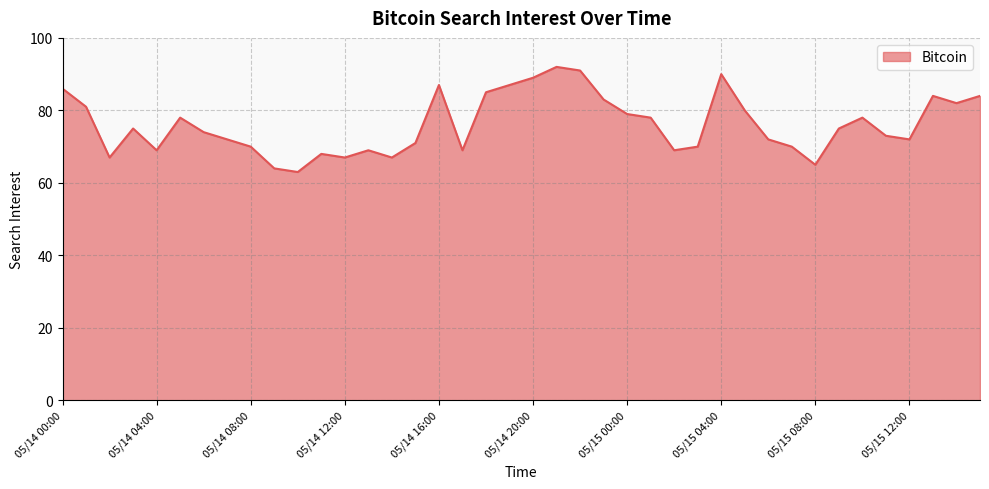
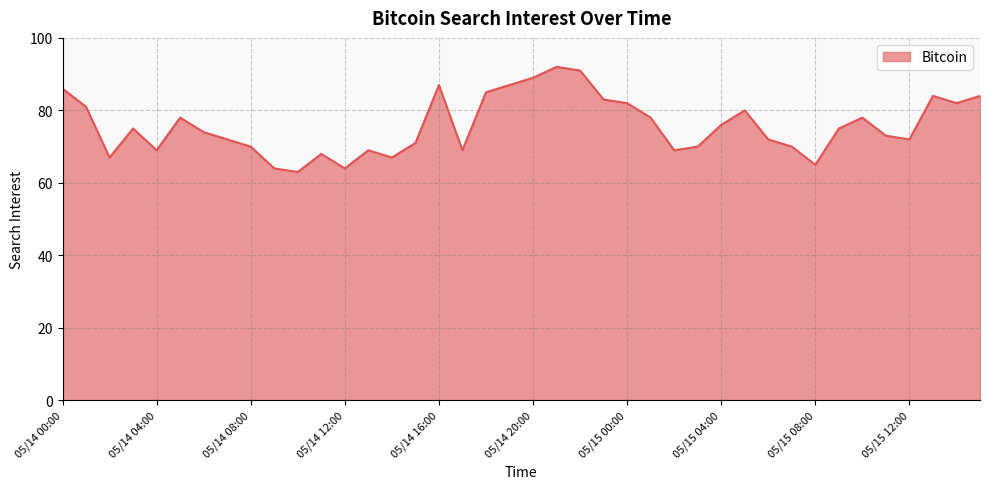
05/14 12:00: 67 -> 64
05/15 00:00: 79 -> 82
05/15 04:00: 90 -> 76
